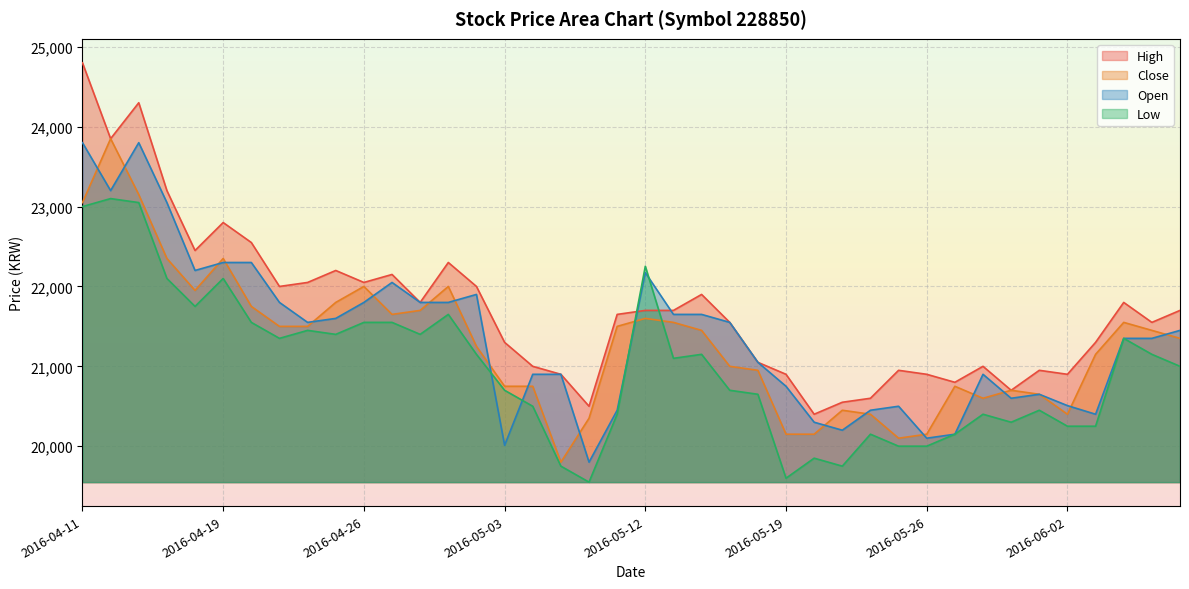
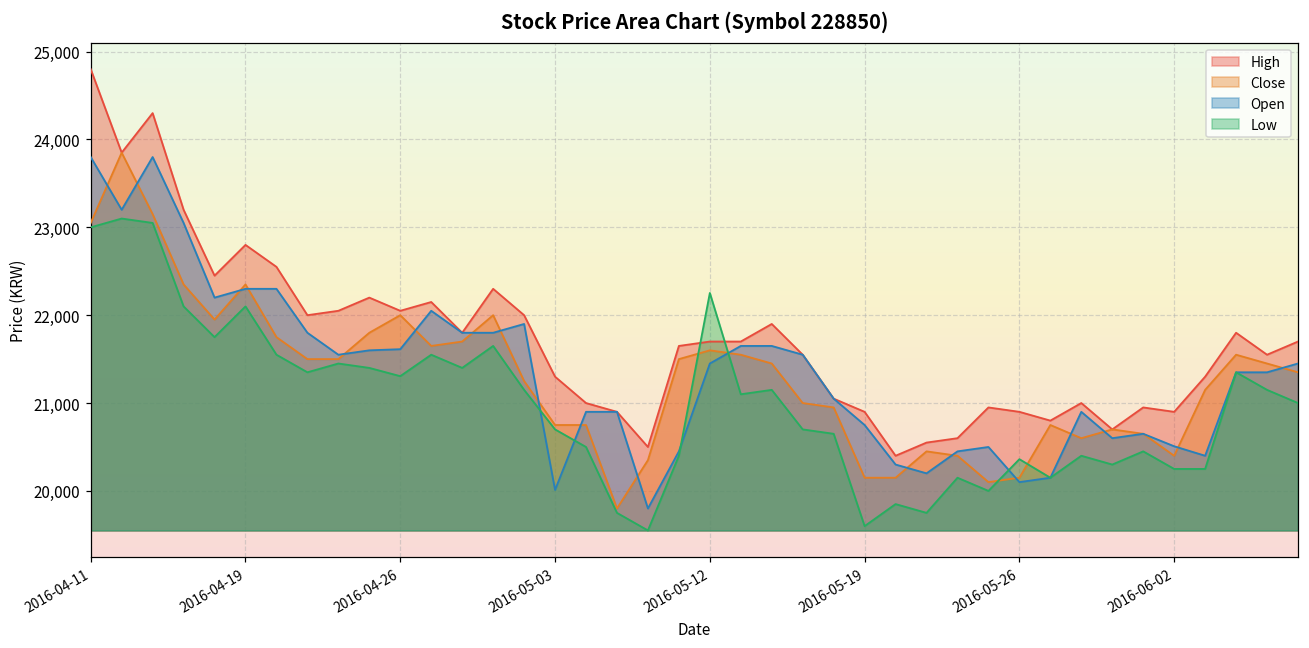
Open, 2016-04-26: 21,800 -> 21,600
Low, 2016-04-26: 21,600 -> 21,300
Open, 2016-05-12: 22,200 -> 21,500
Low, 2016-05-26: 20,000 -> 20,400
